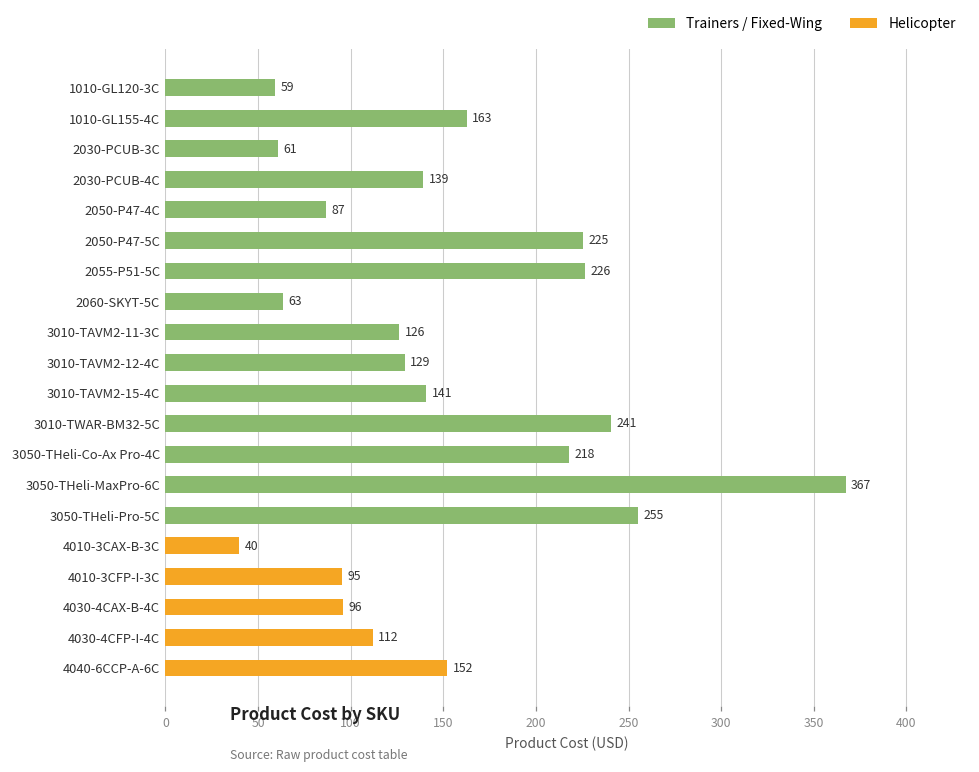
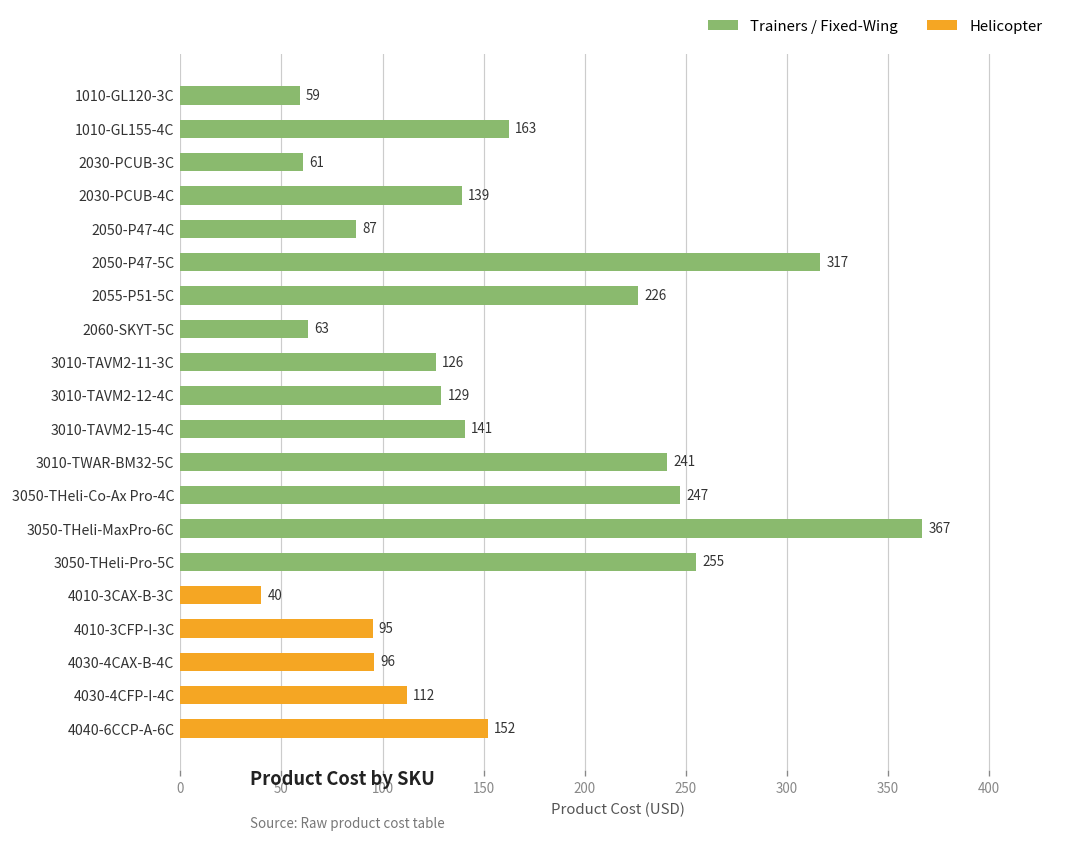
2050-P47-5C: 225 -> 317
3050-THeli-Co-Ax Pro-4C: 218 -> 247
